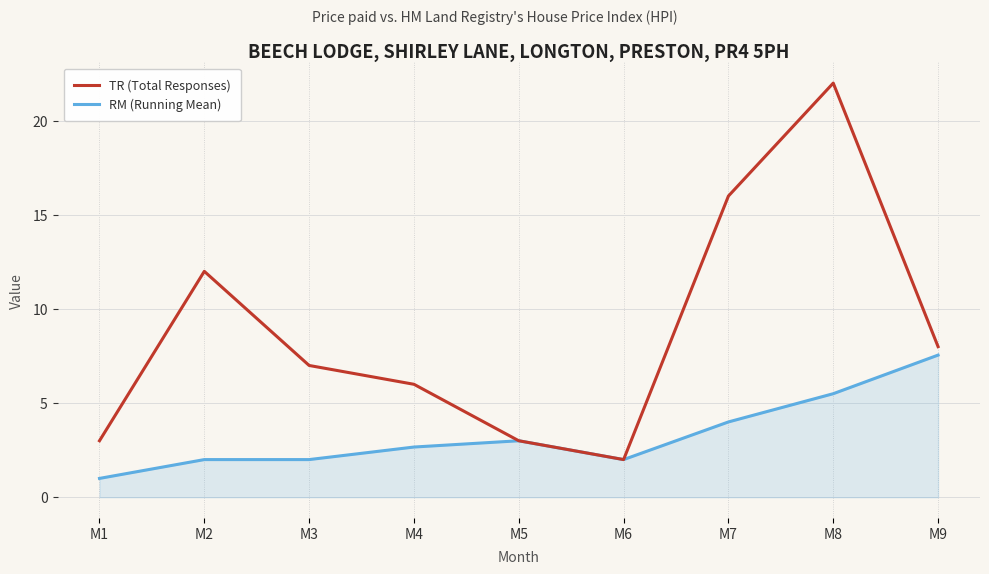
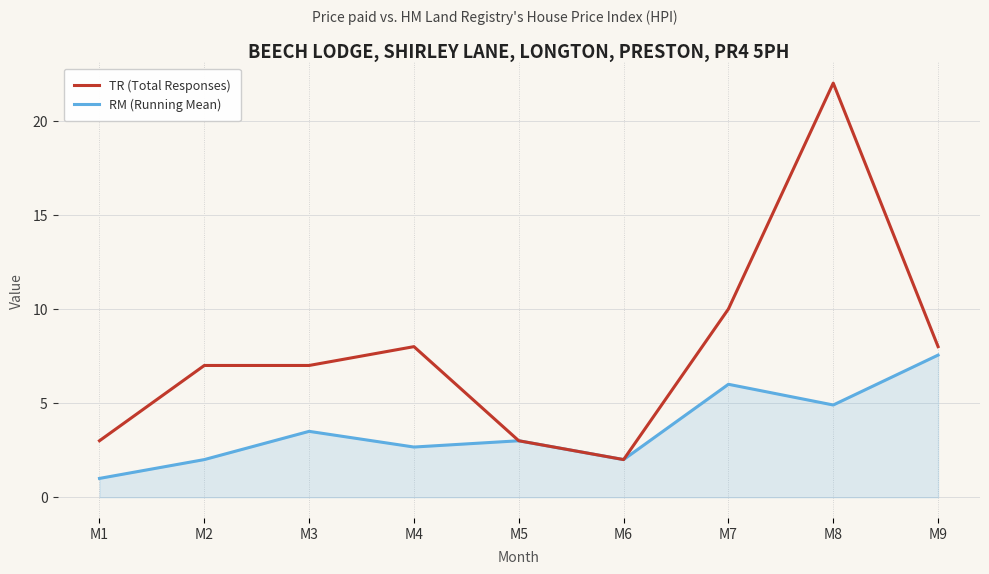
TR (Total Responses), M2: 12 -> 7
RM (Running Mean), M3: 2.0 -> 3.5
TR (Total Responses), M4: 6 -> 8
TR (Total Responses), M7: 16 -> 10
RM (Running Mean), M7: 4 -> 6
RM (Running Mean), M8: 5.5 -> 4.9
